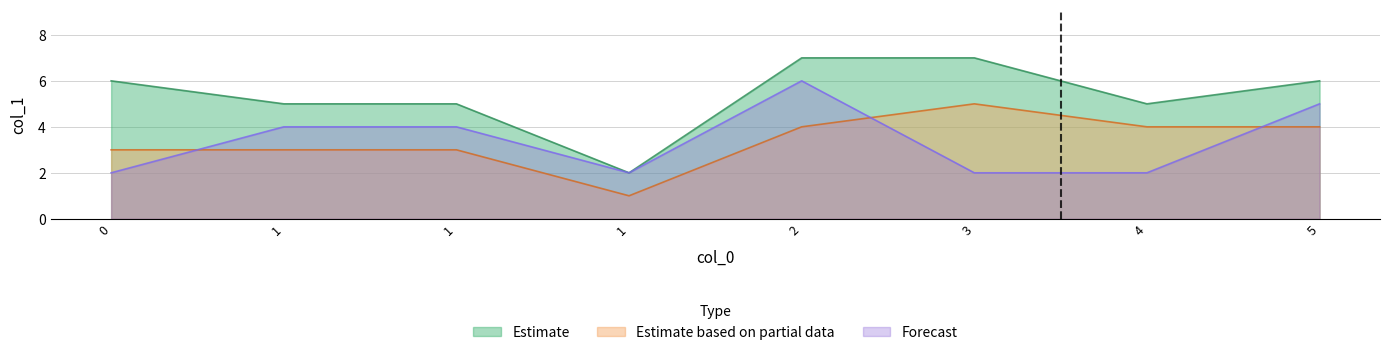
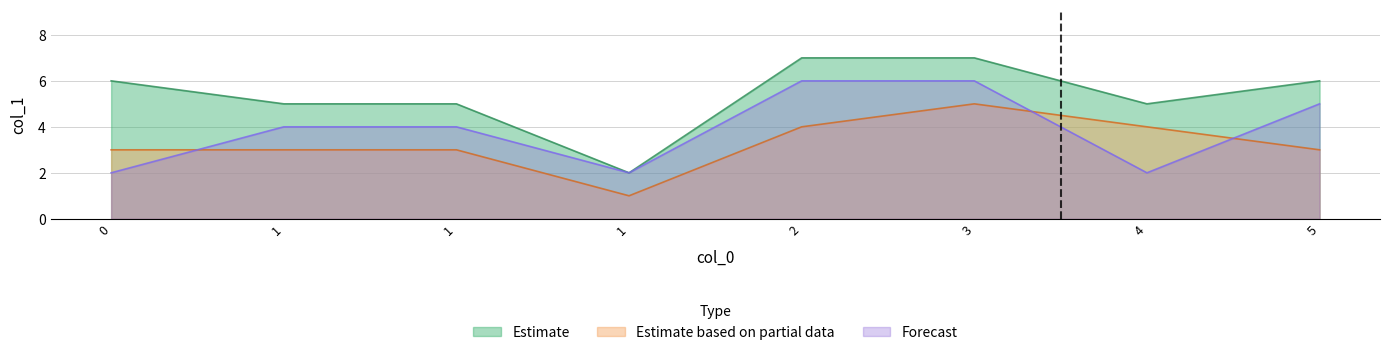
Forecast, 3: 2 -> 6
Estimate based on partial data, 5: 4 -> 3
